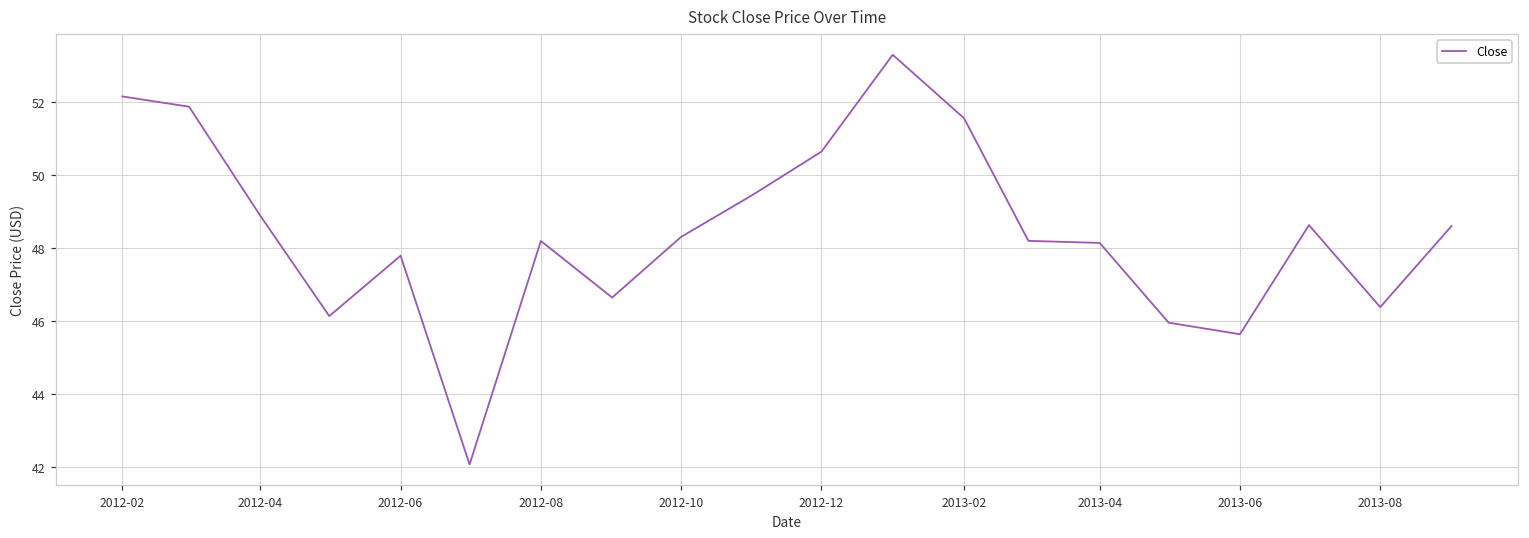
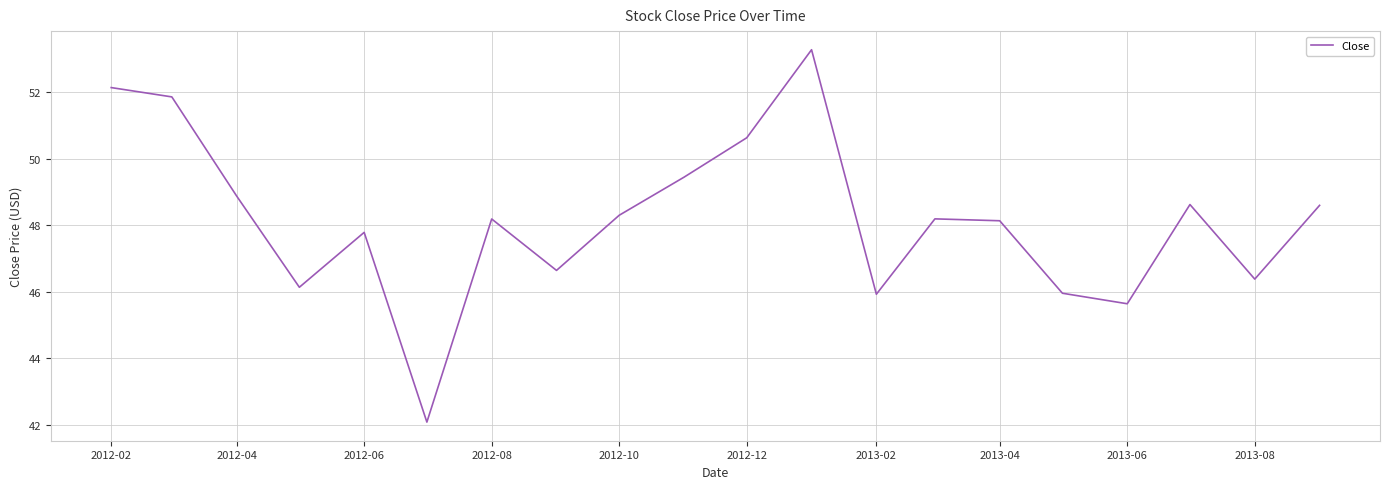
2013-02: 51.5 -> 45.9
